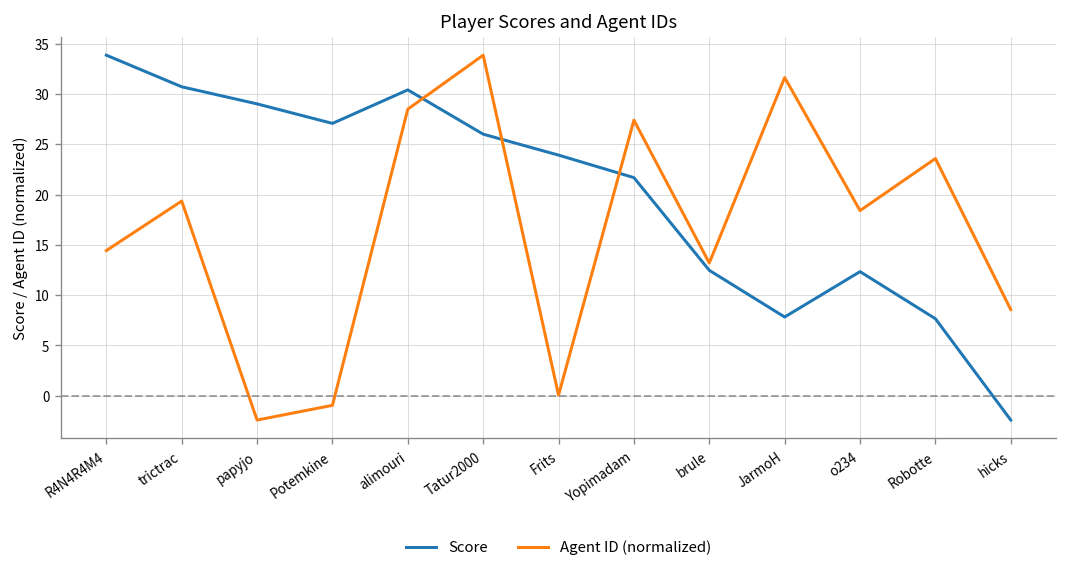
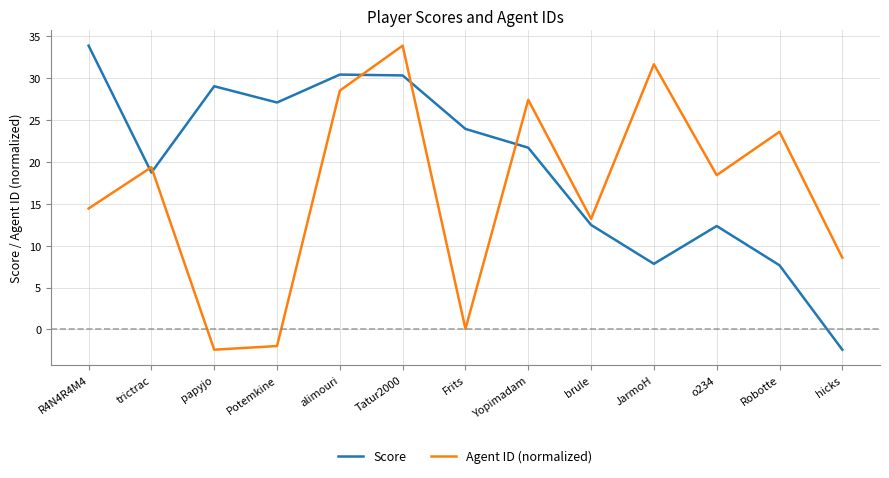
Score, trictrac: 31 -> 19
Agent ID (normalized), Potemkine: -1 -> -2
Score, Tatur2000: 26 -> 30
